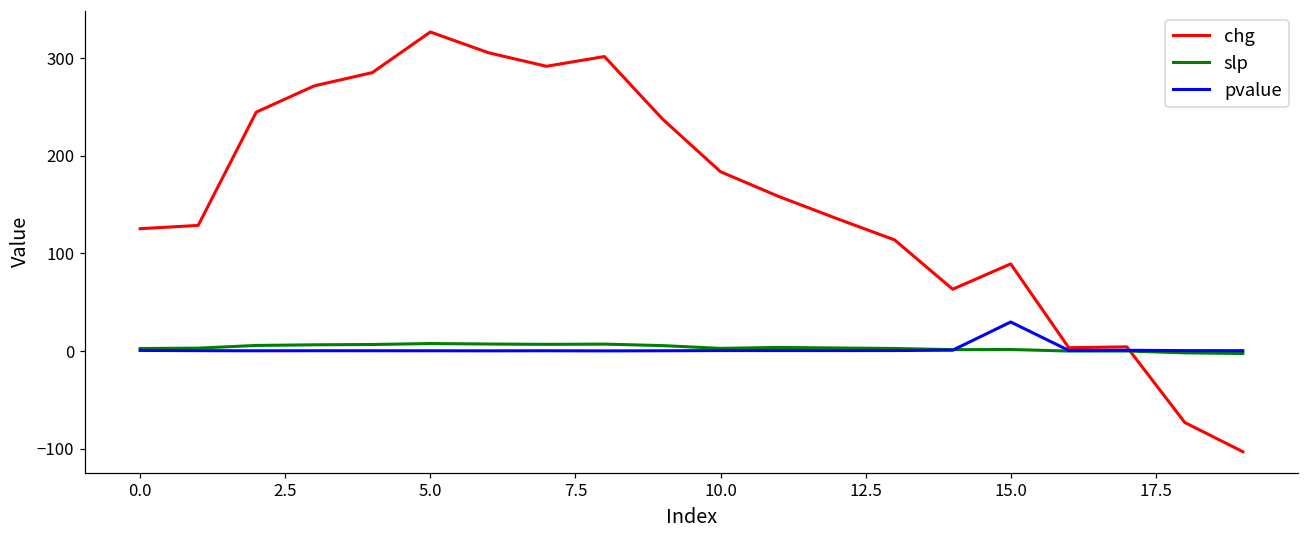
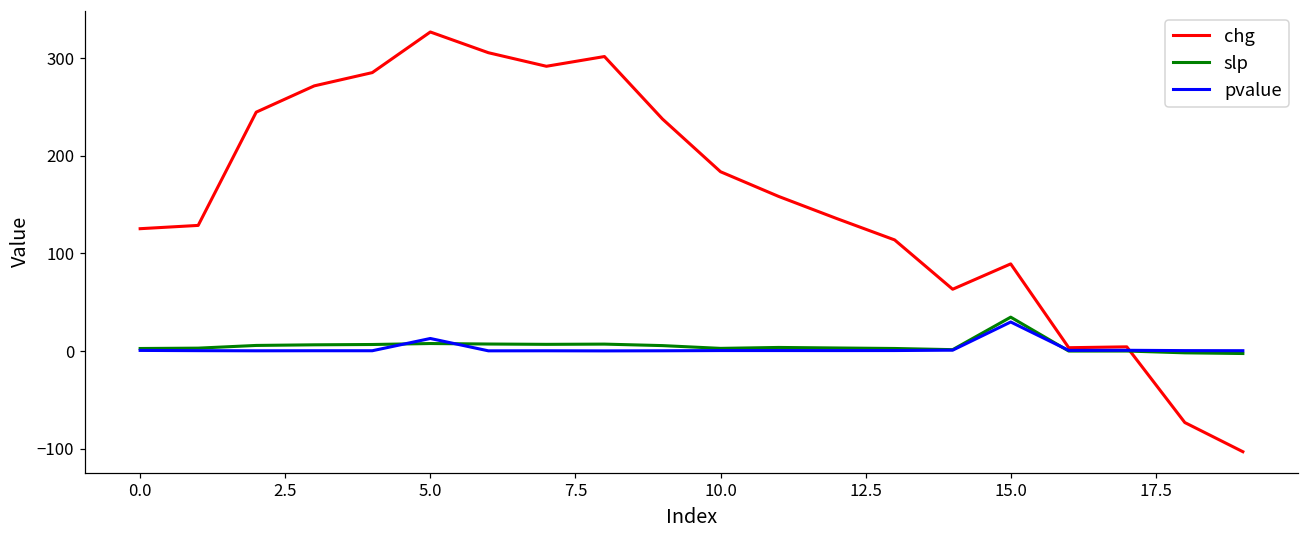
pvalue, 5.0: 0 -> 10
slp, 15.0: 0 -> 30
